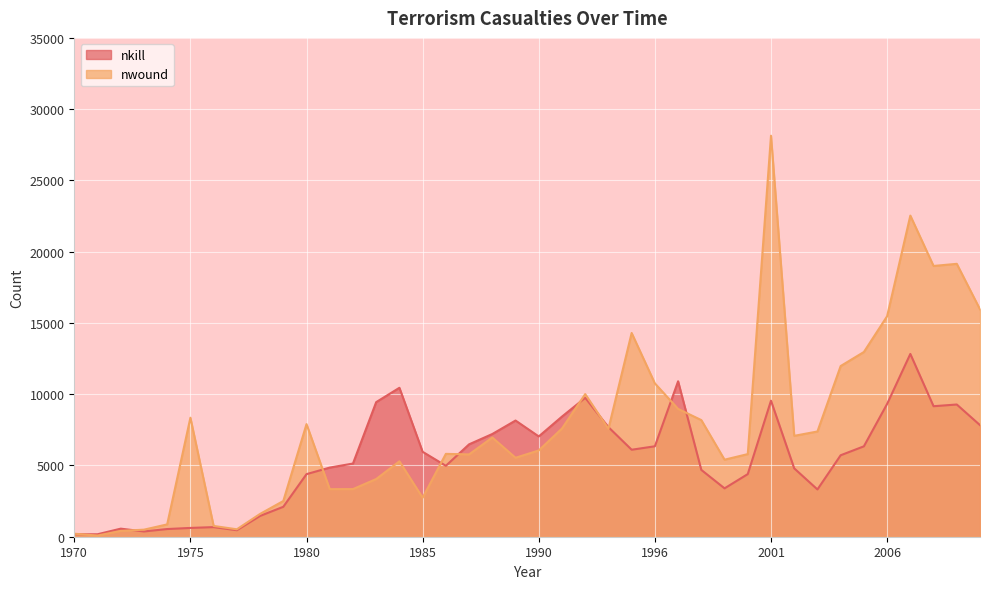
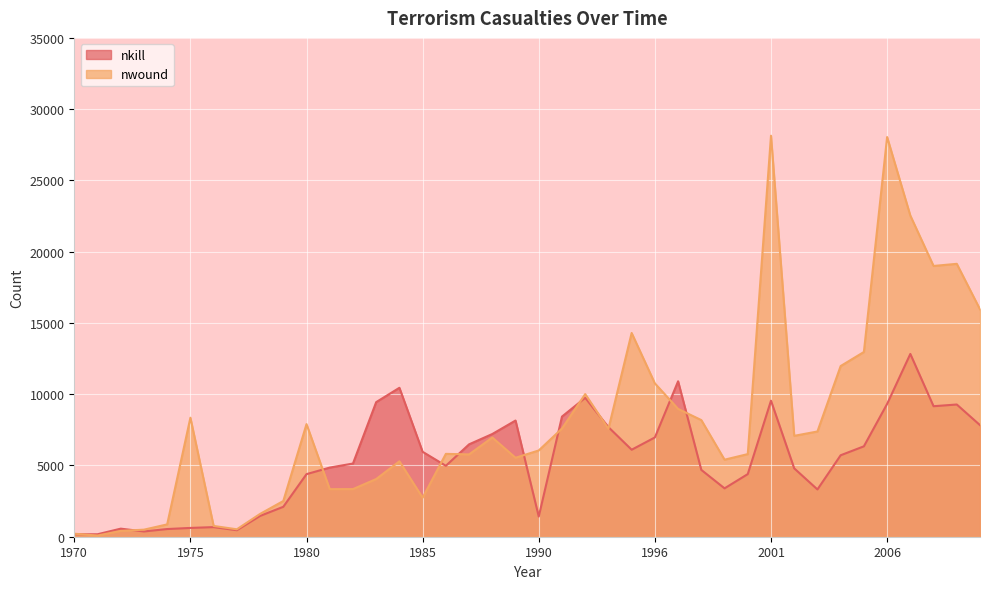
nkill, 1990: 7000 -> 1400
nkill, 1996: 6300 -> 7000
nwound, 2006: 15500 -> 28000
